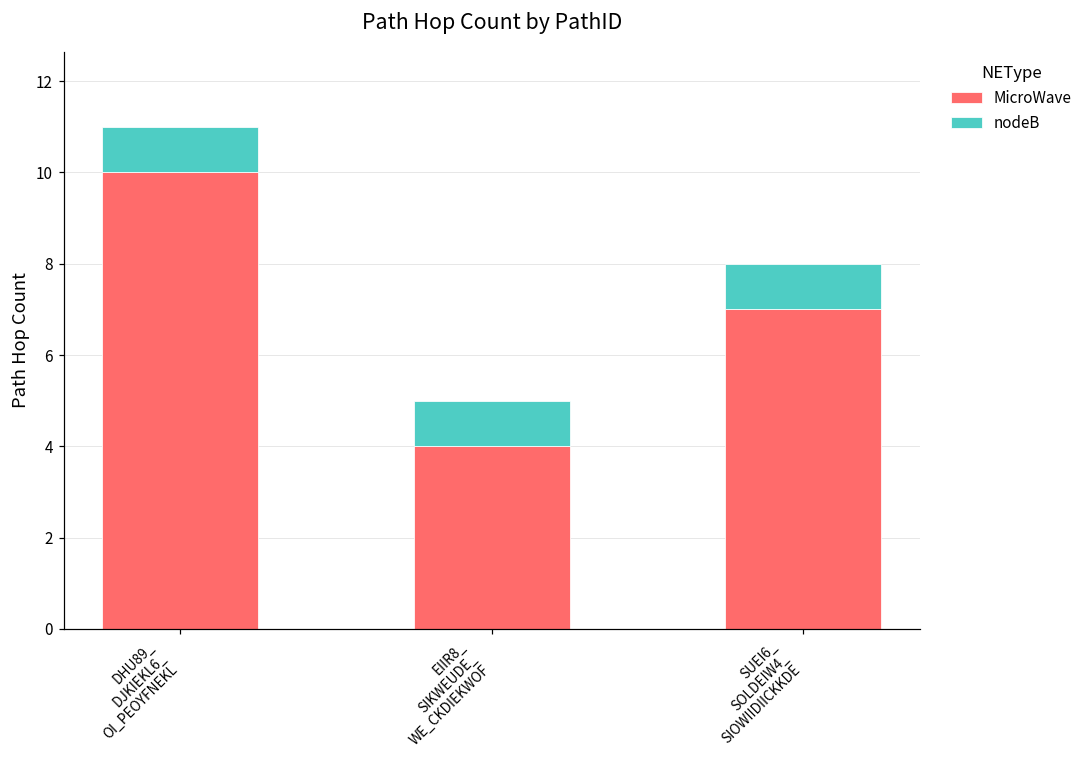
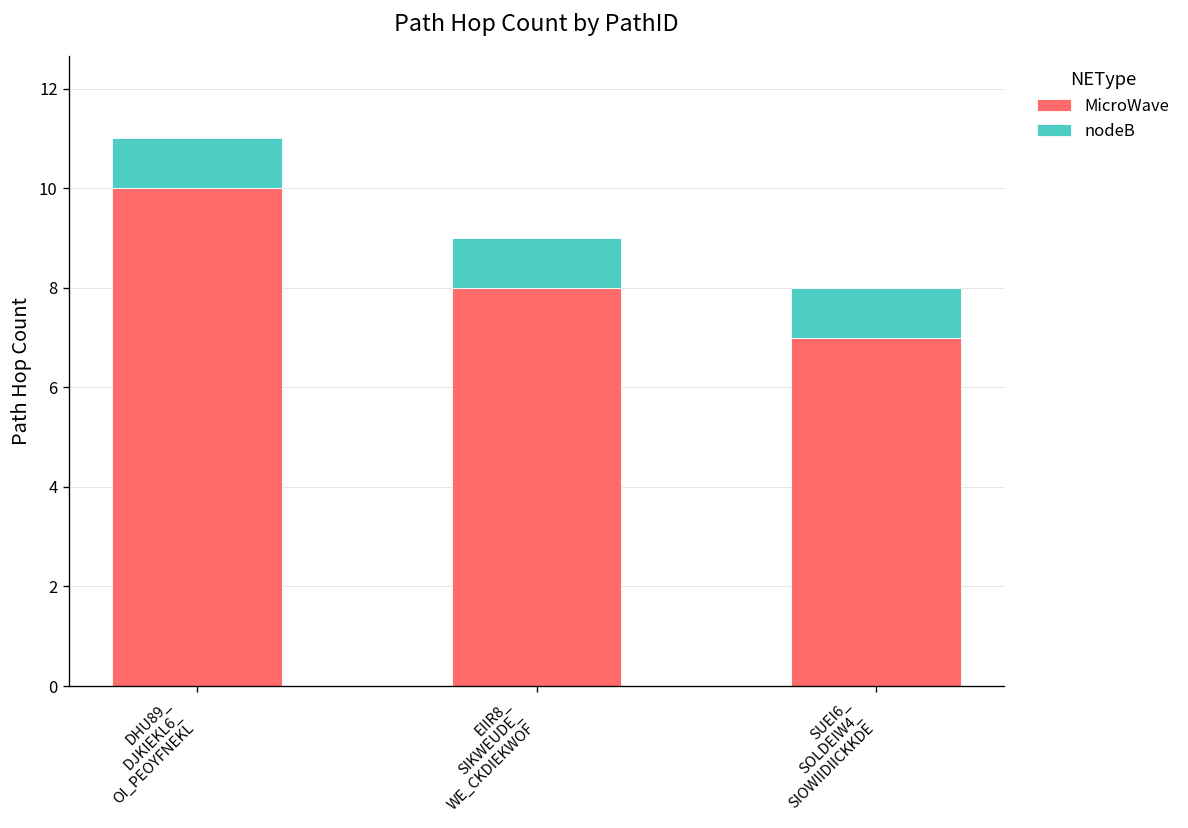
MicroWave, EIIR8_ SIKWEUDE_ WE_CKDIEKWOF: 4 -> 8
